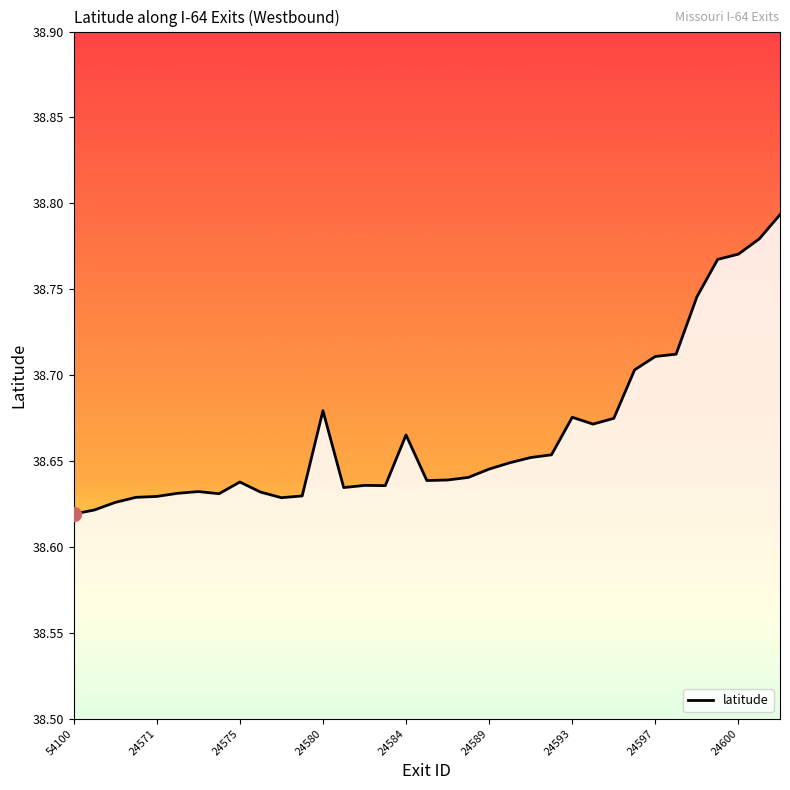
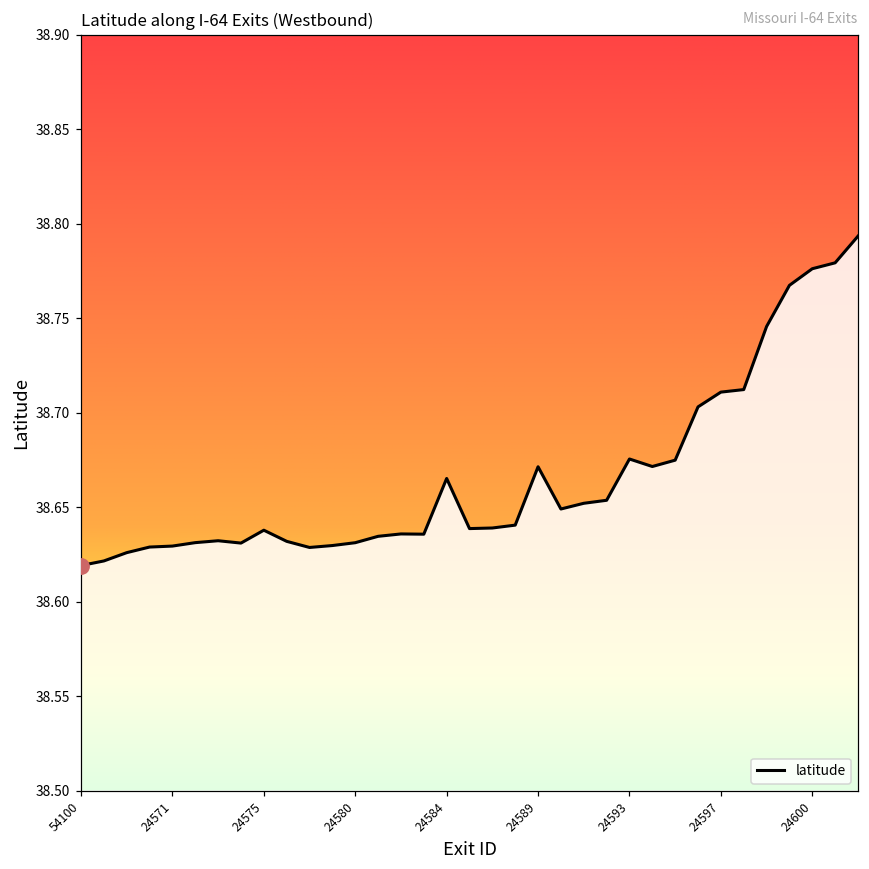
latitude, 24580: 38.679 -> 38.631
latitude, 24589: 38.645 -> 38.671
latitude, 24600: 38.770 -> 38.776
